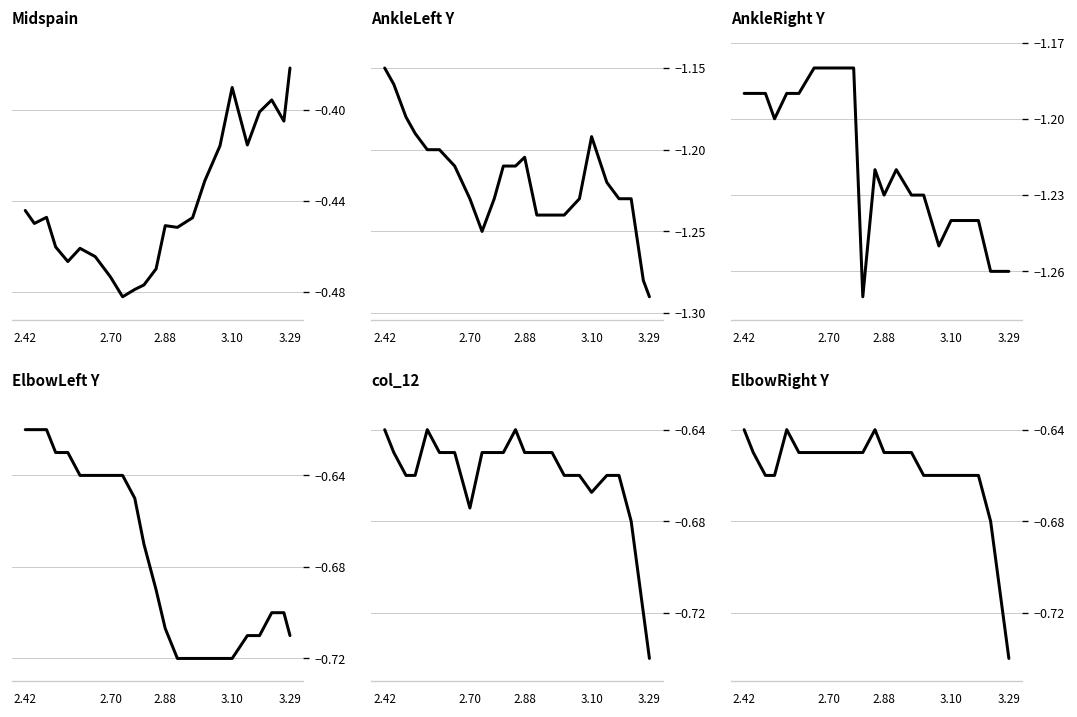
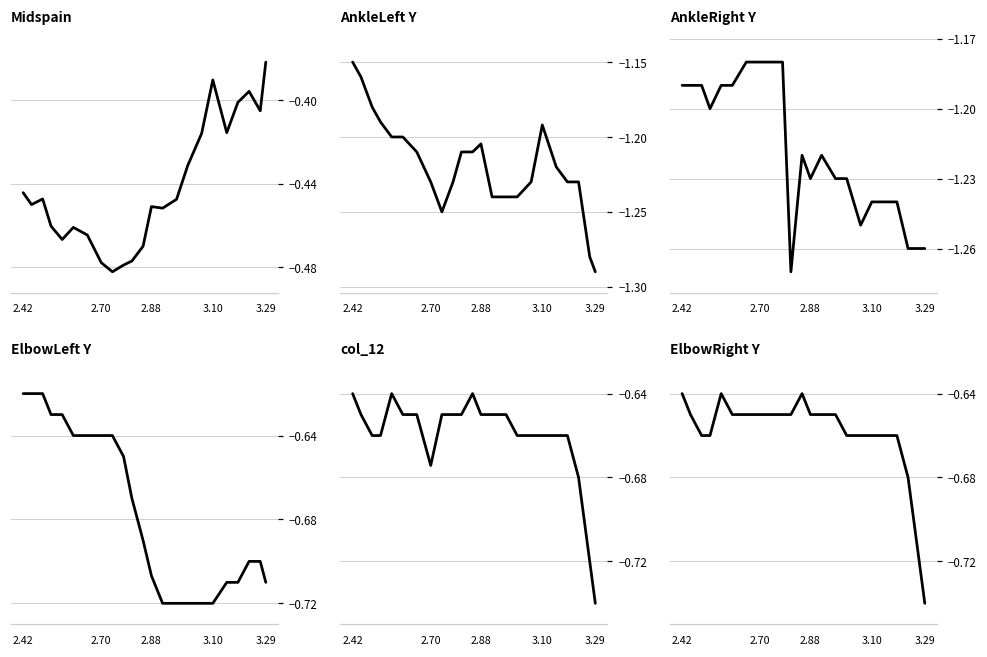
Midspain, 2.70: -0.473 -> -0.478
col_12, 3.10: -0.667 -> -0.660
